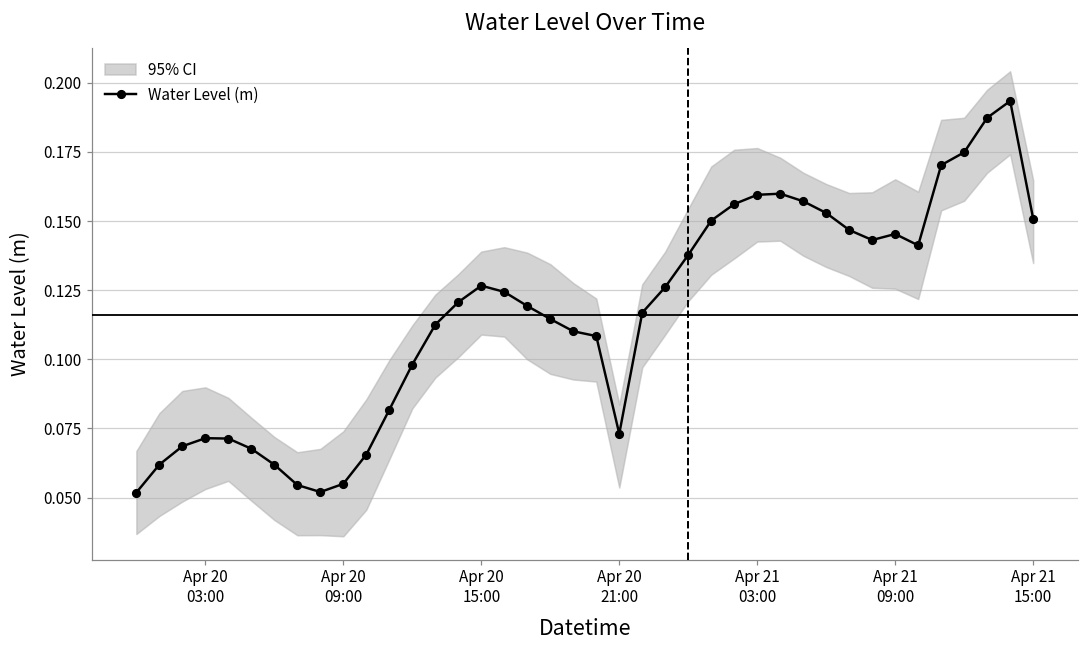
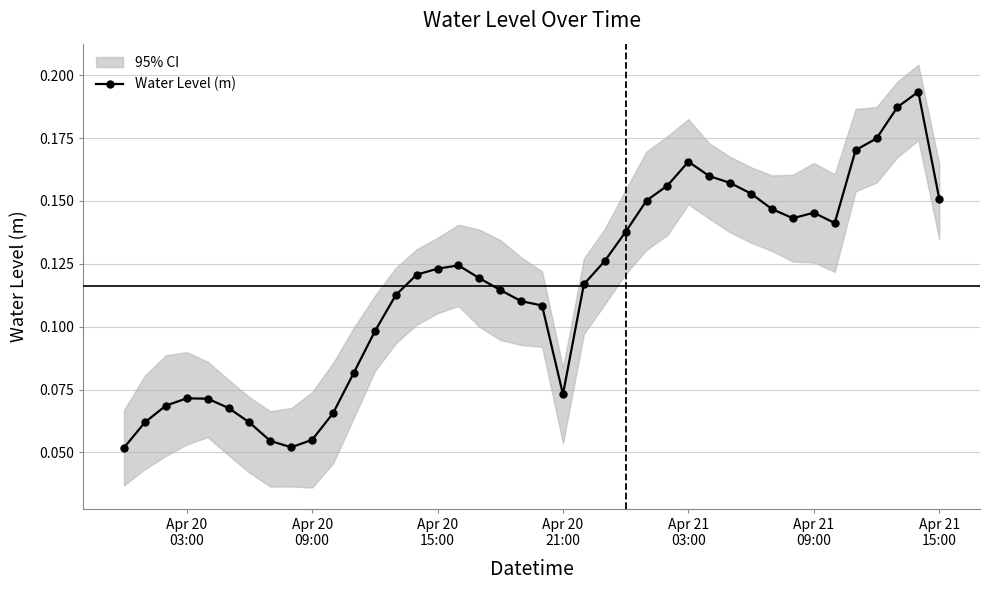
Water Level (m), Apr 20 15:00: 0.127 -> 0.123
Water Level (m), Apr 21 03:00: 0.159 -> 0.166
